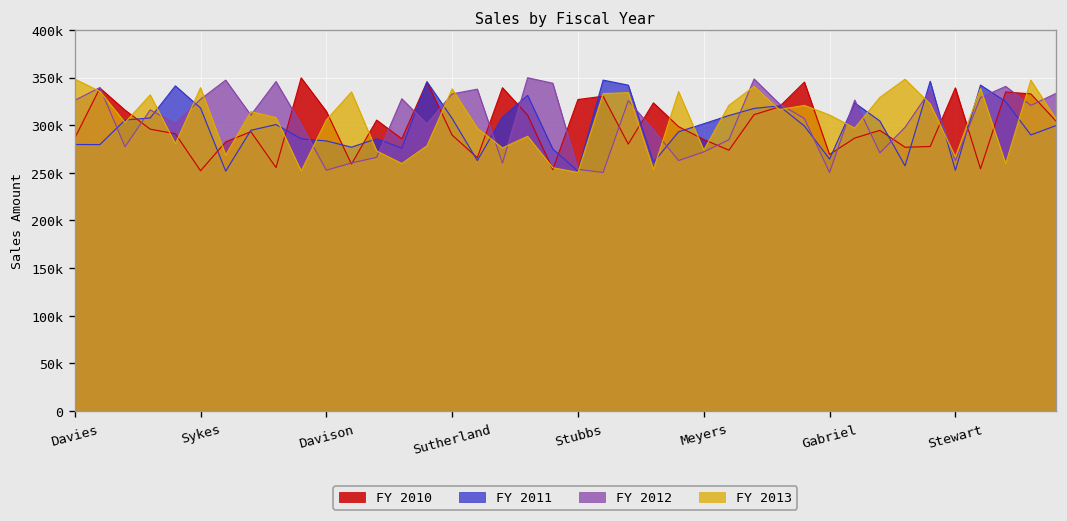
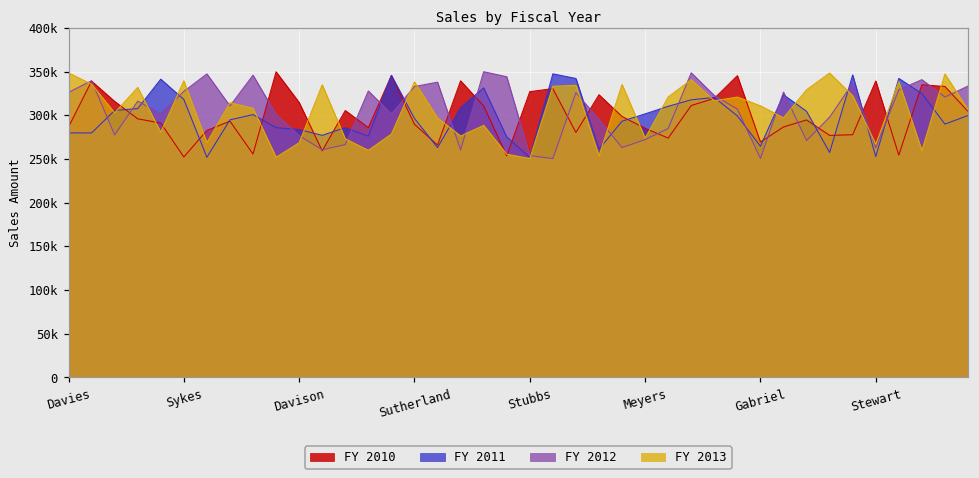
FY 2012, Davison: 250000 -> 280000
FY 2013, Davison: 310000 -> 270000
FY 2011, Sutherland: 310000 -> 300000
